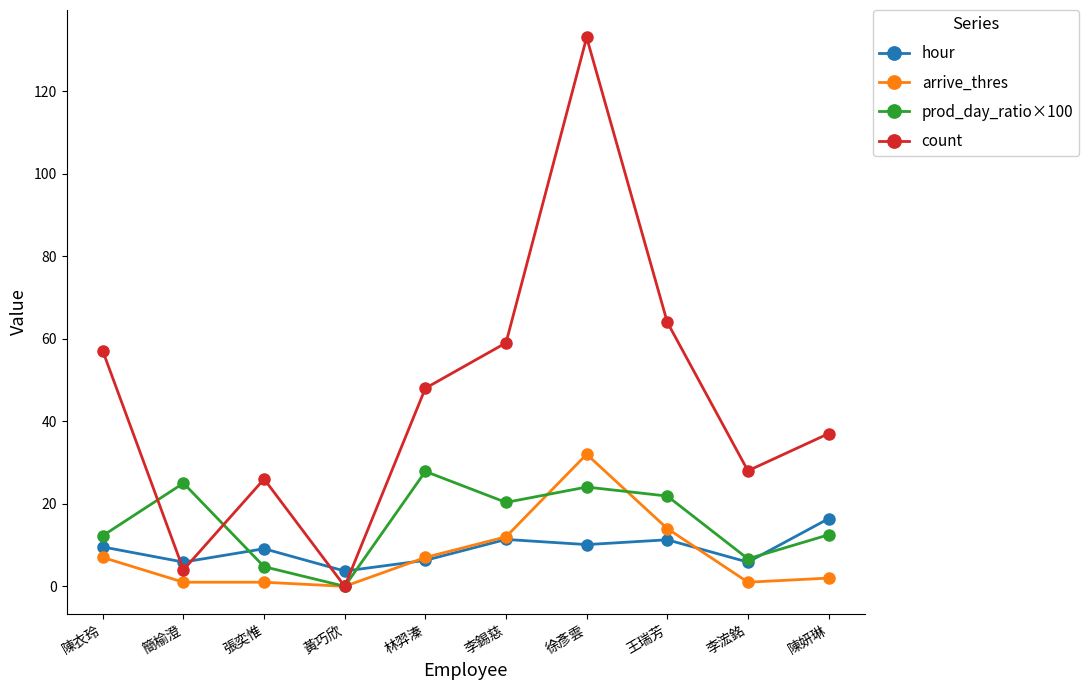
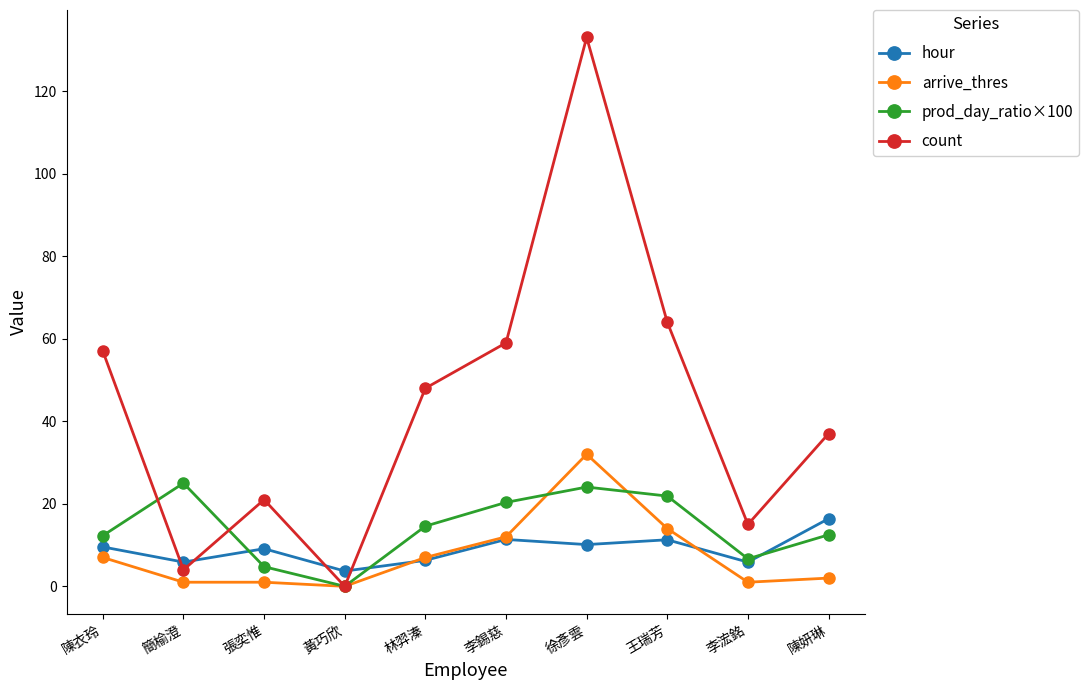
count, 張奕惟: 26 -> 21
prod_day_ratio×100, 林羿溱: 28 -> 15
count, 李浤銘: 28 -> 15
